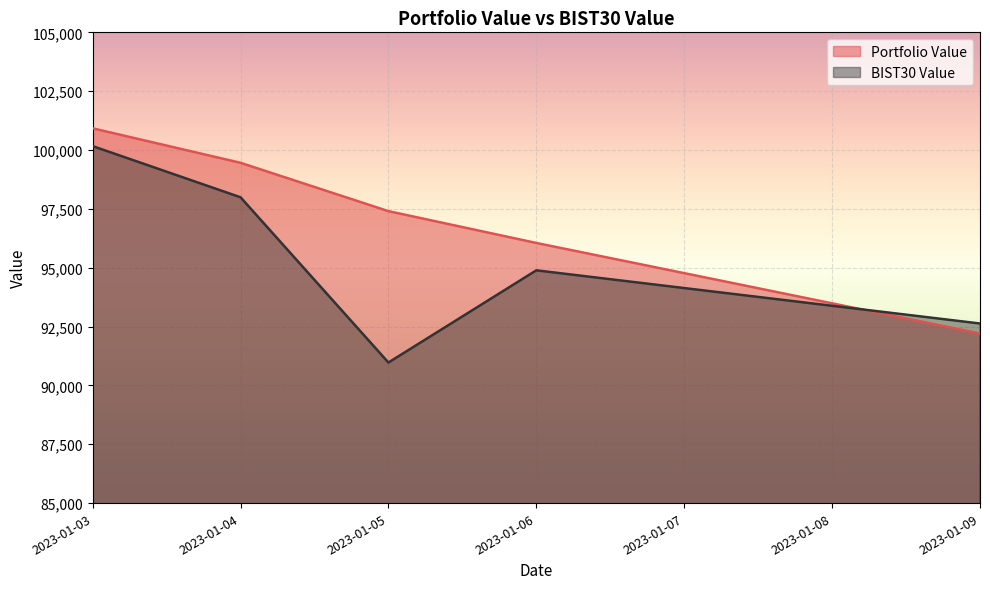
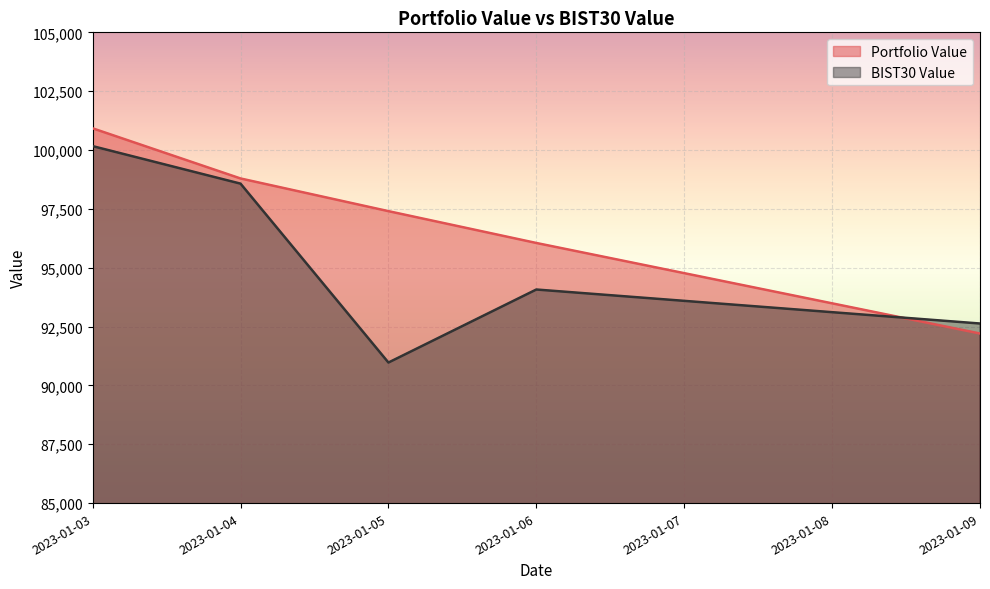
Portfolio Value, 2023-01-04: 99,500 -> 98,800
BIST30 Value, 2023-01-04: 98,000 -> 98,600
BIST30 Value, 2023-01-06: 94,900 -> 94,100
